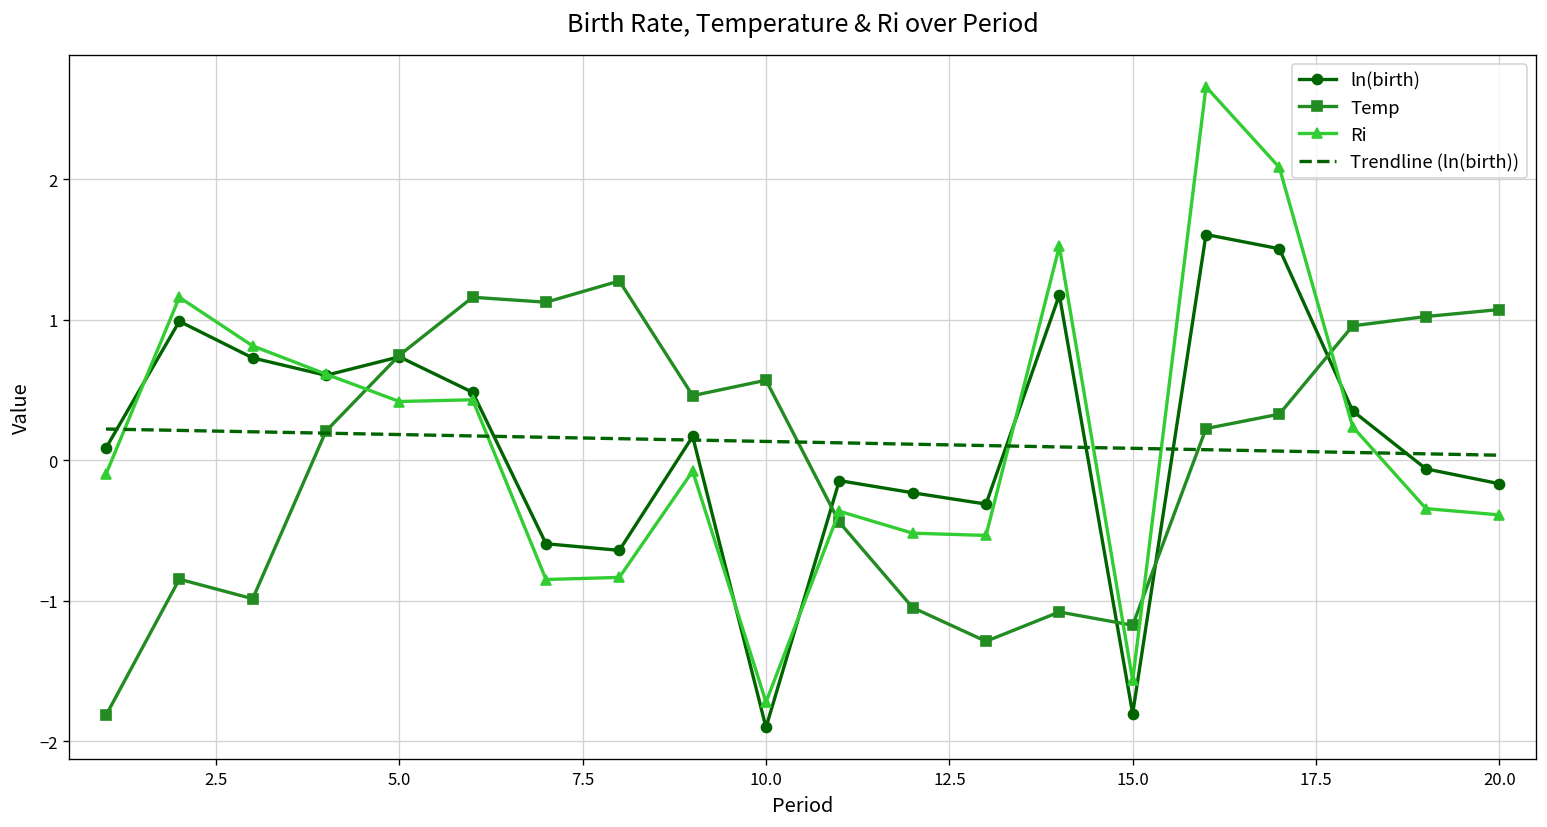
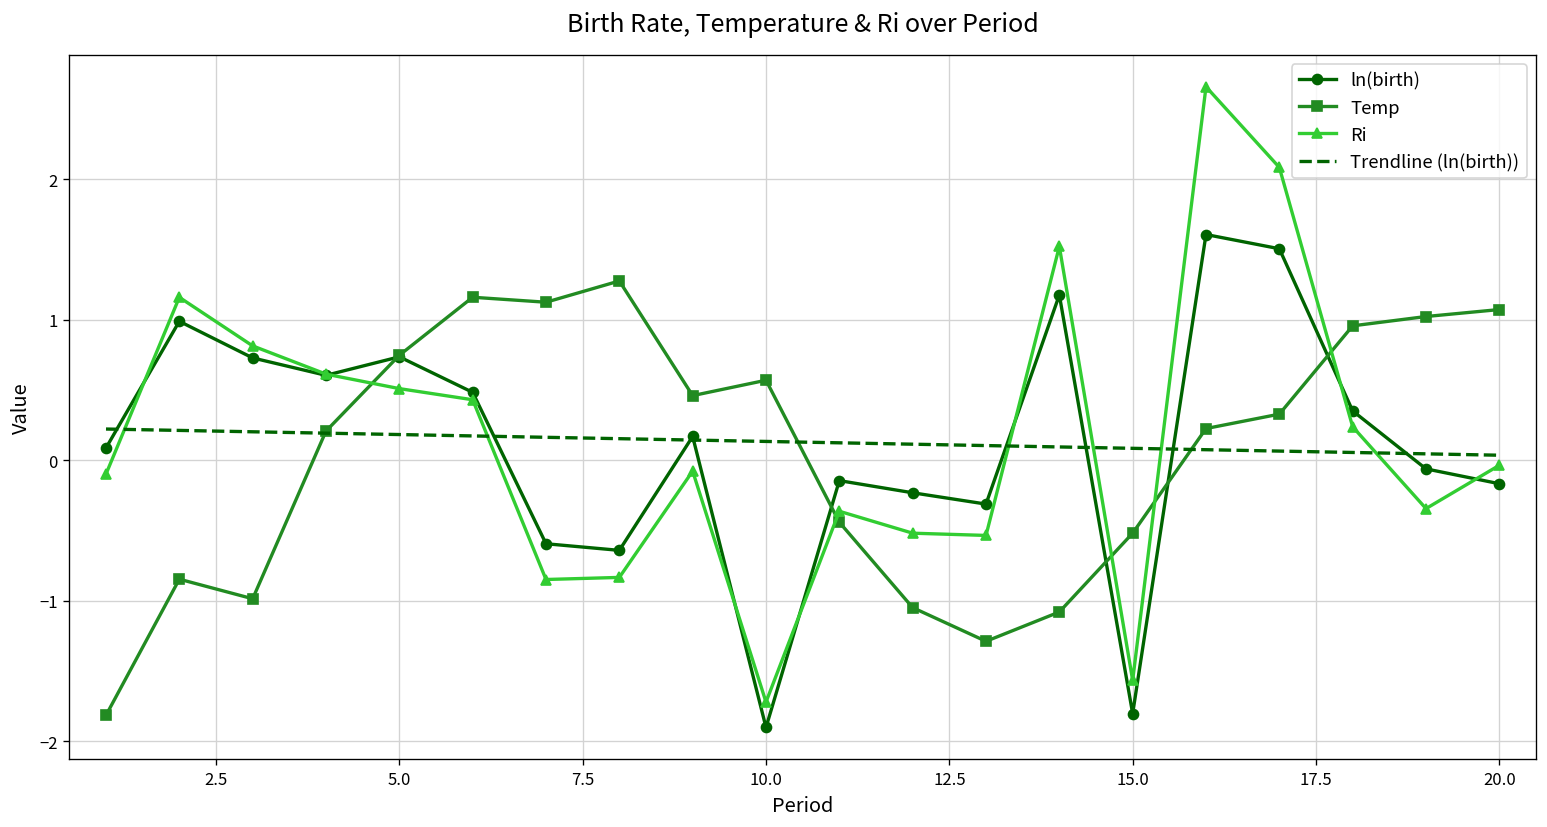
Ri, 5.0: 0.42 -> 0.51
Temp, 15.0: -1.17 -> -0.52
Ri, 20.0: -0.39 -> -0.04
